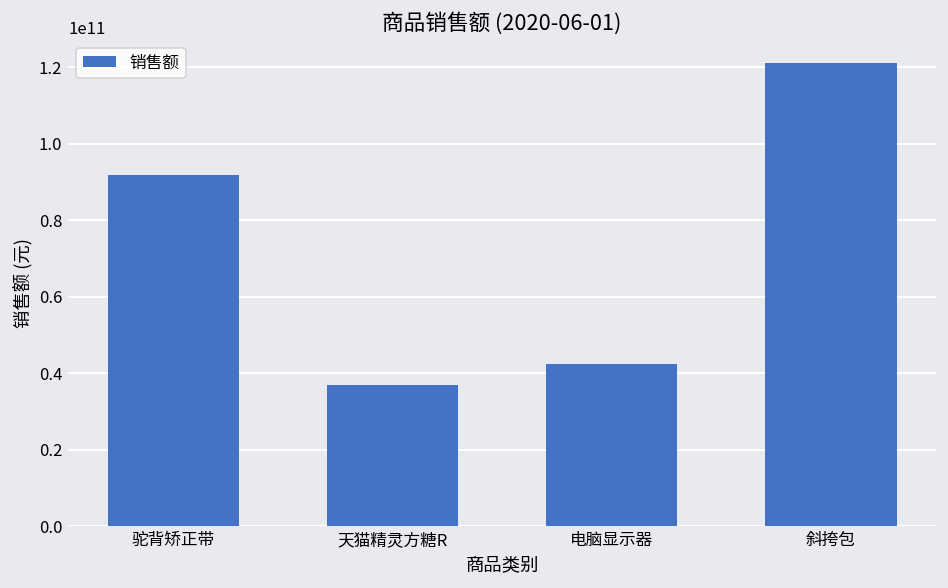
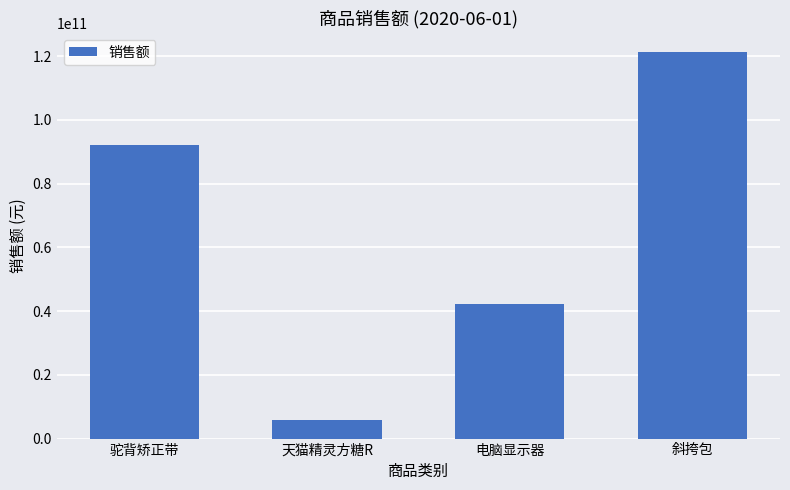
天猫精灵方糖R: 37000000000 -> 6000000000
